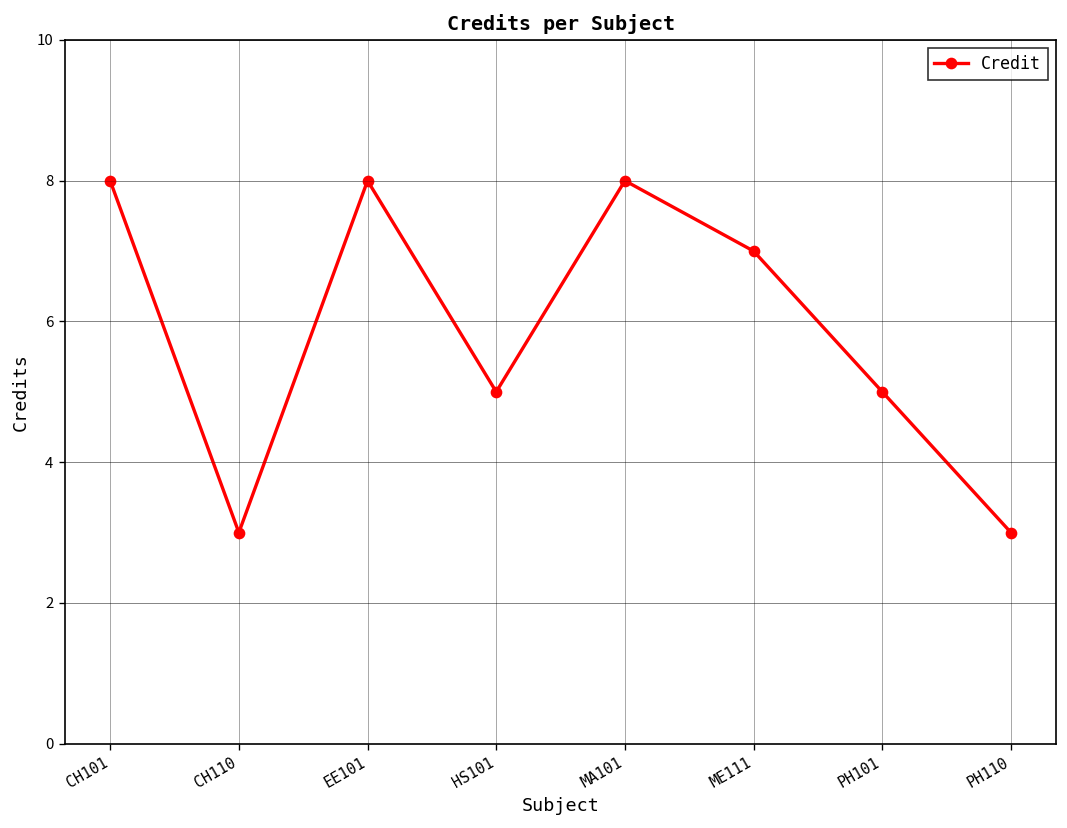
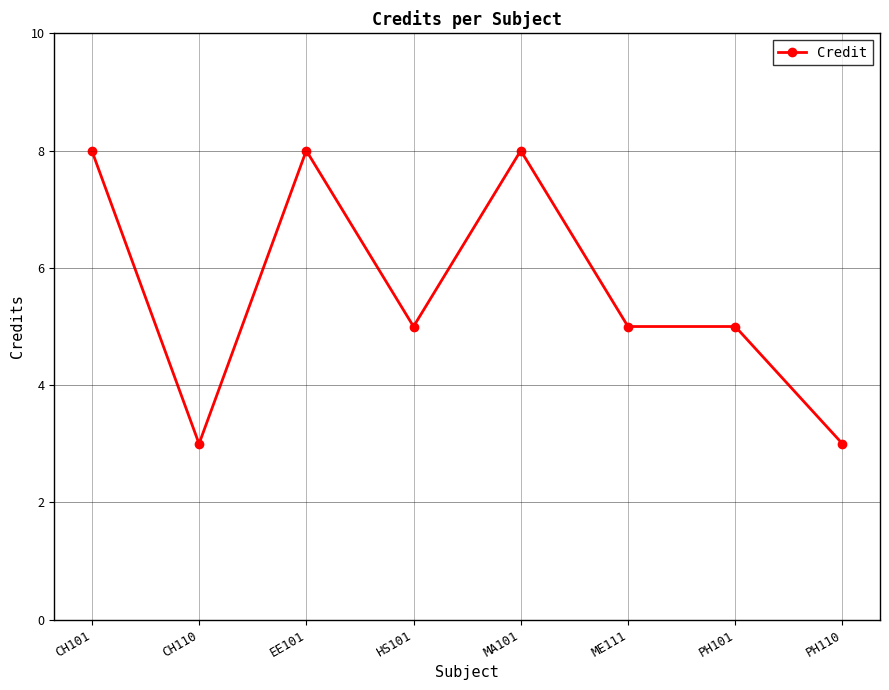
ME111: 7 -> 5
